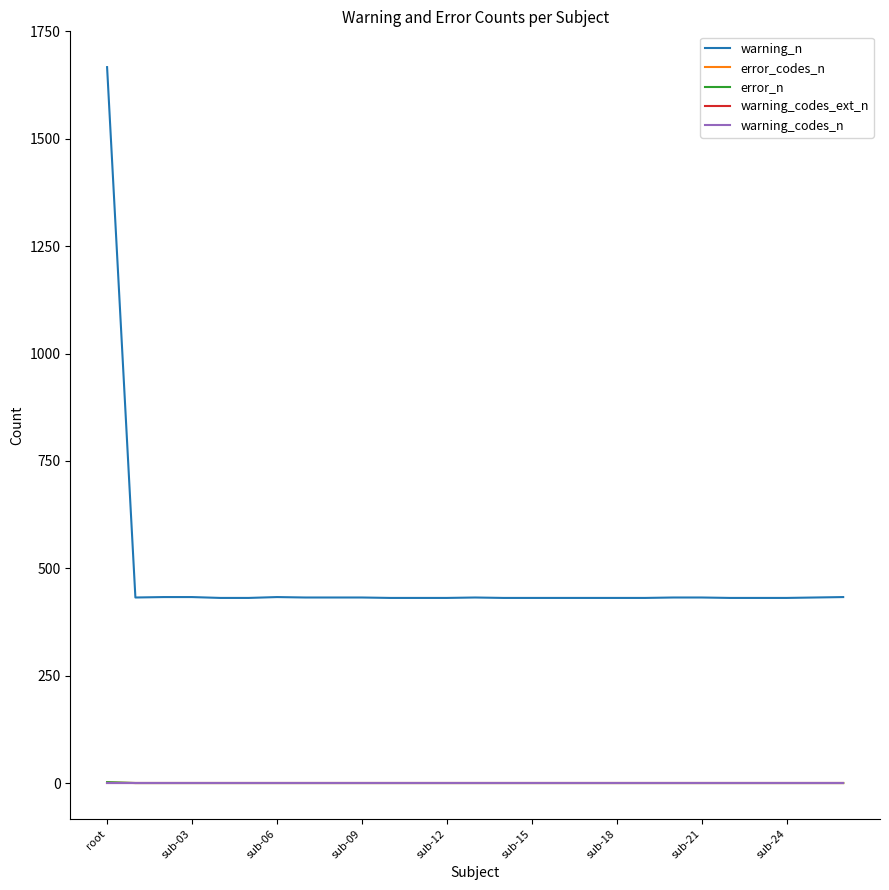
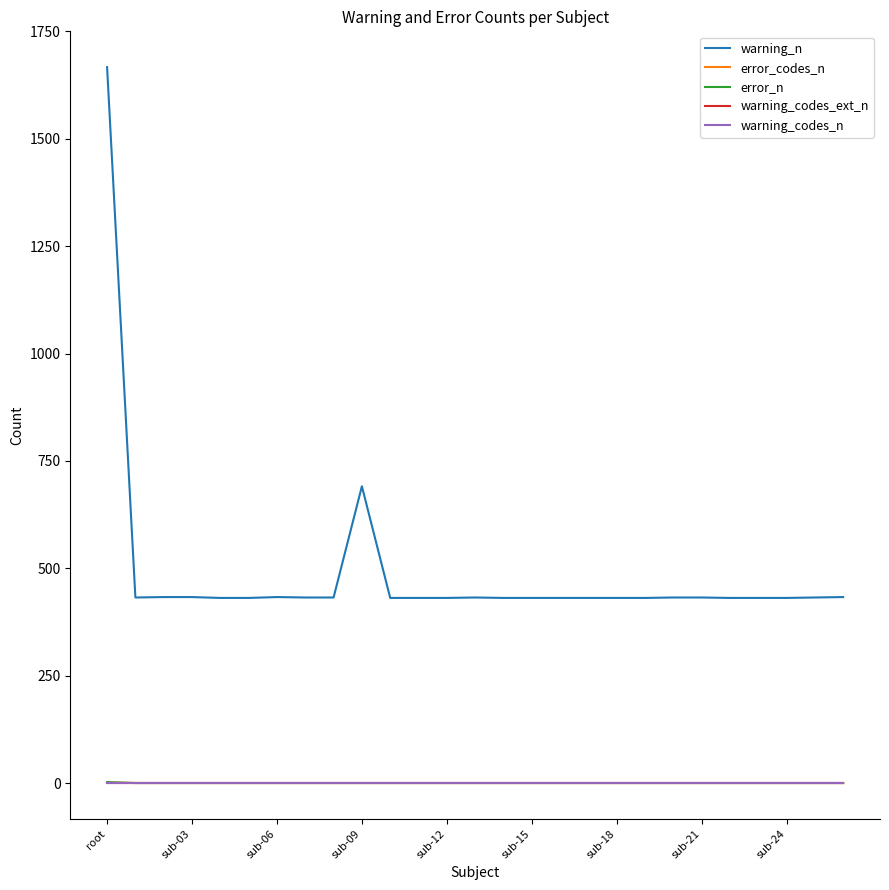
warning_n, sub-09: 430 -> 690
